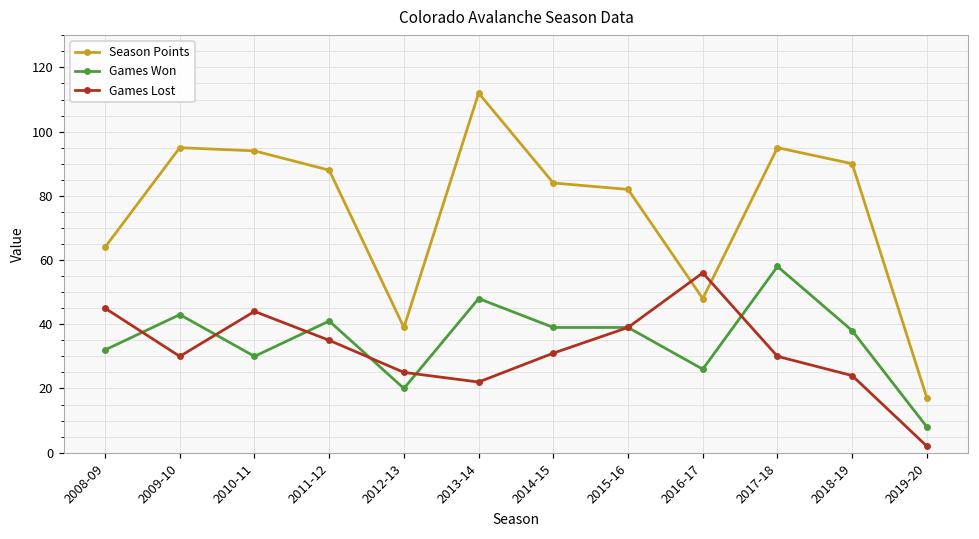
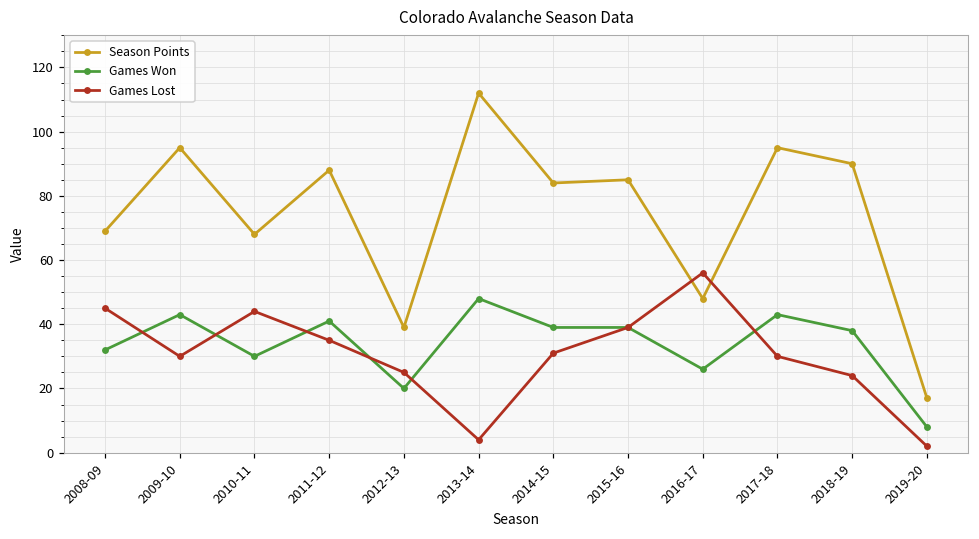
Season Points, 2008-09: 64 -> 69
Season Points, 2010-11: 94 -> 68
Games Lost, 2013-14: 22 -> 4
Season Points, 2015-16: 82 -> 85
Games Won, 2017-18: 58 -> 43
